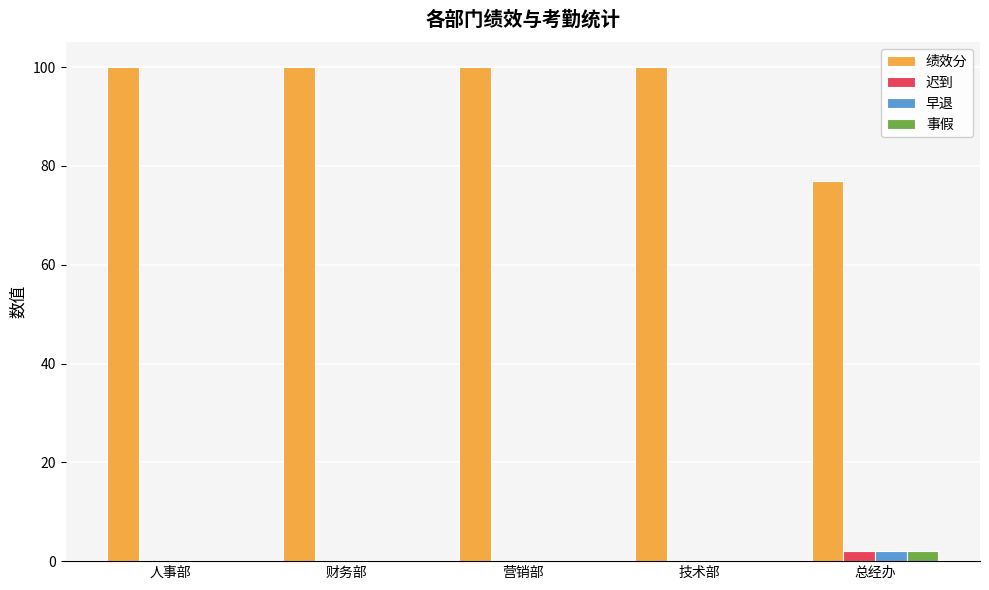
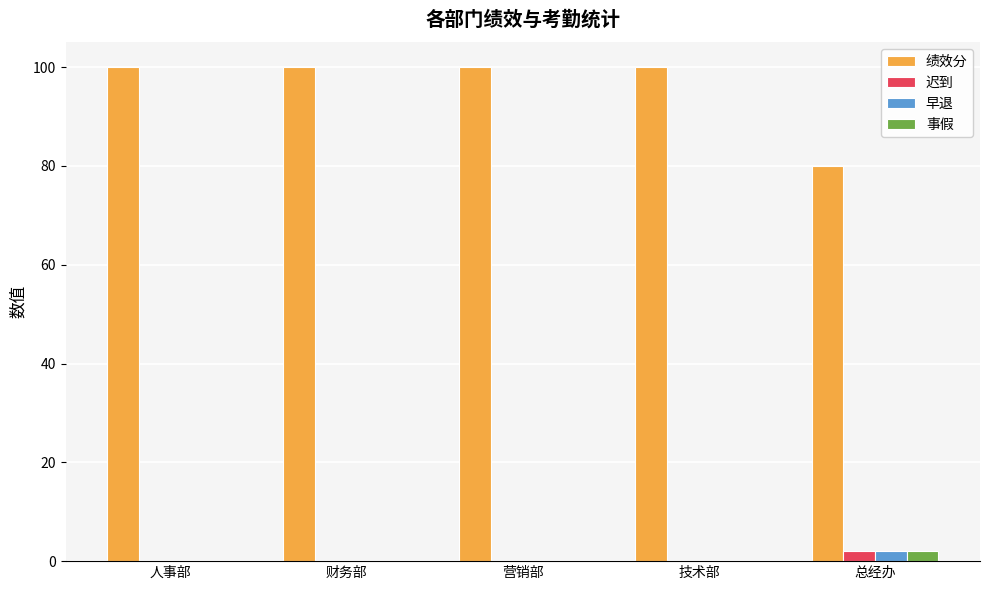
绩效分, 总经办: 77 -> 80
